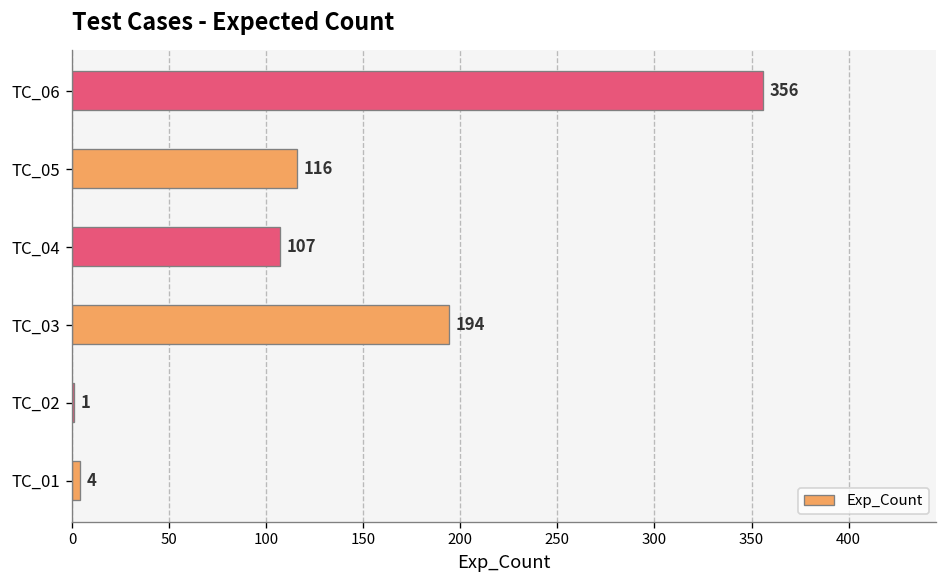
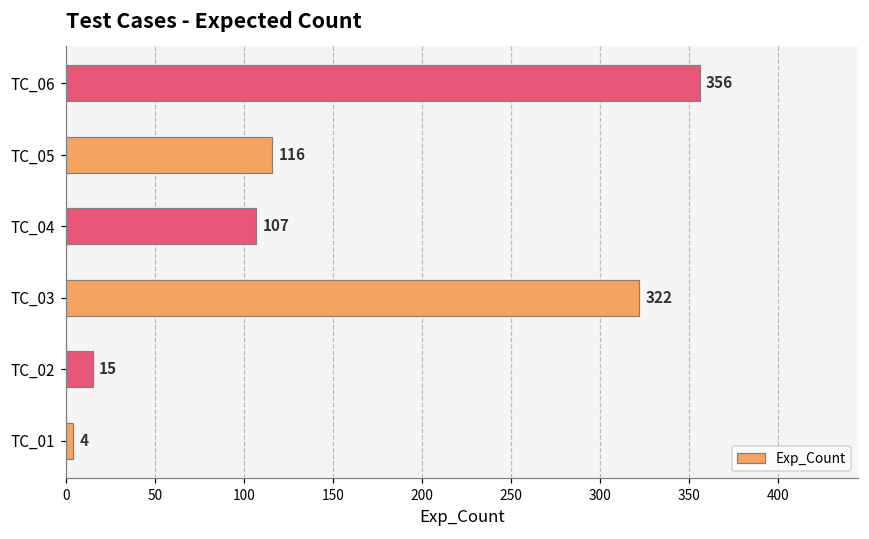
TC_03: 194 -> 322
TC_02: 1 -> 15
